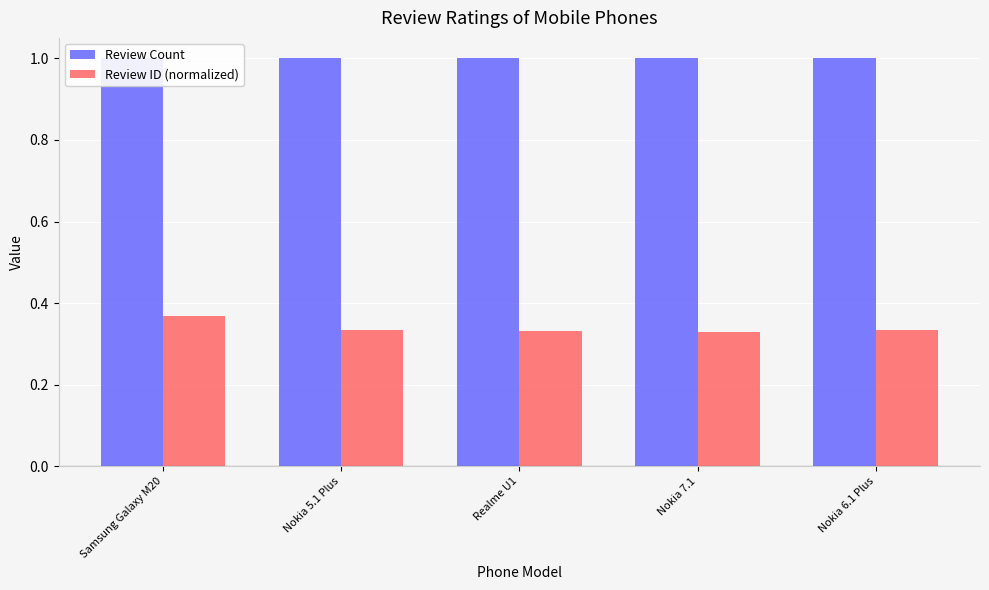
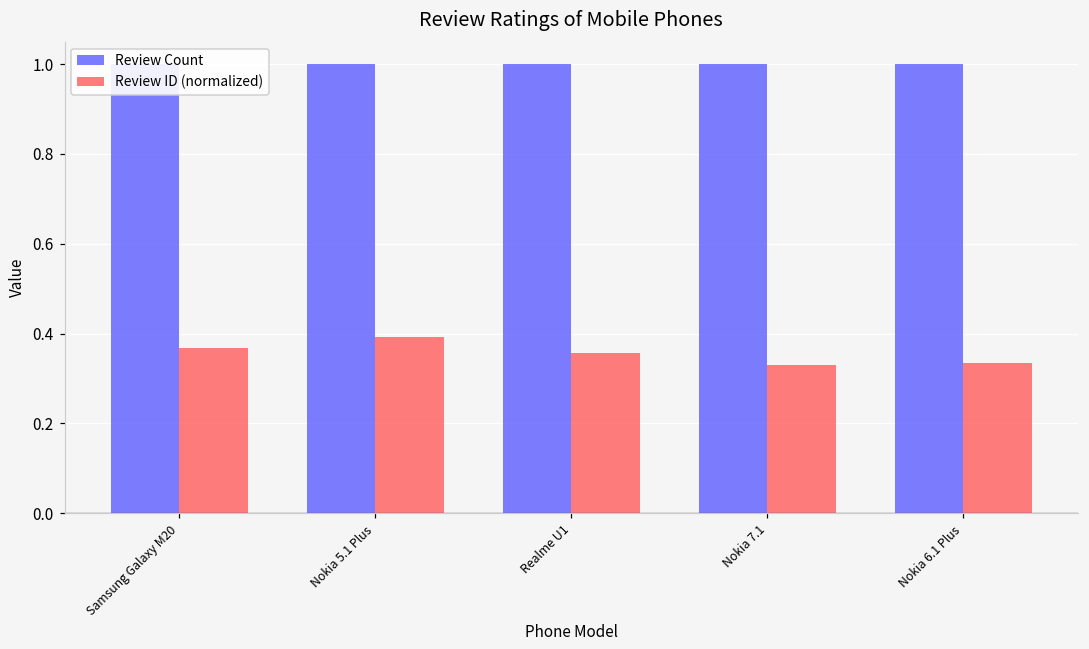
Review ID (normalized), Nokia 5.1 Plus: 0.33 -> 0.39
Review ID (normalized), Realme U1: 0.33 -> 0.36
